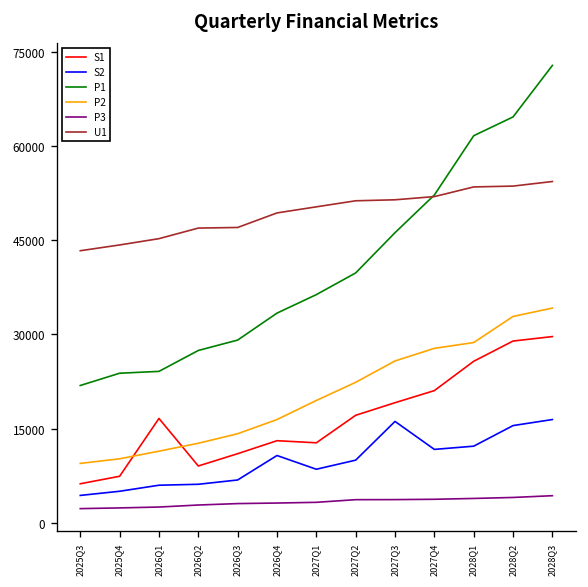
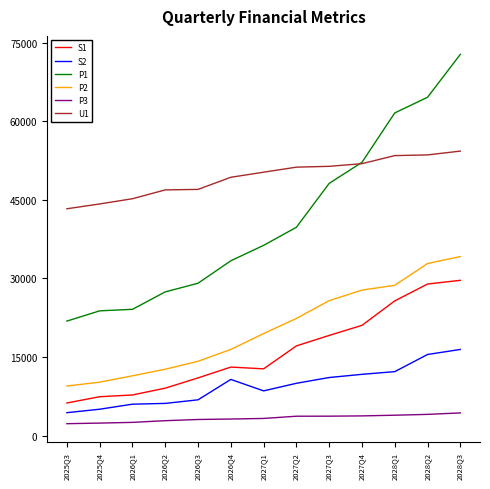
S1, 2026Q1: 17000 -> 8000
S2, 2027Q3: 16000 -> 11000
P1, 2027Q3: 46000 -> 48000
